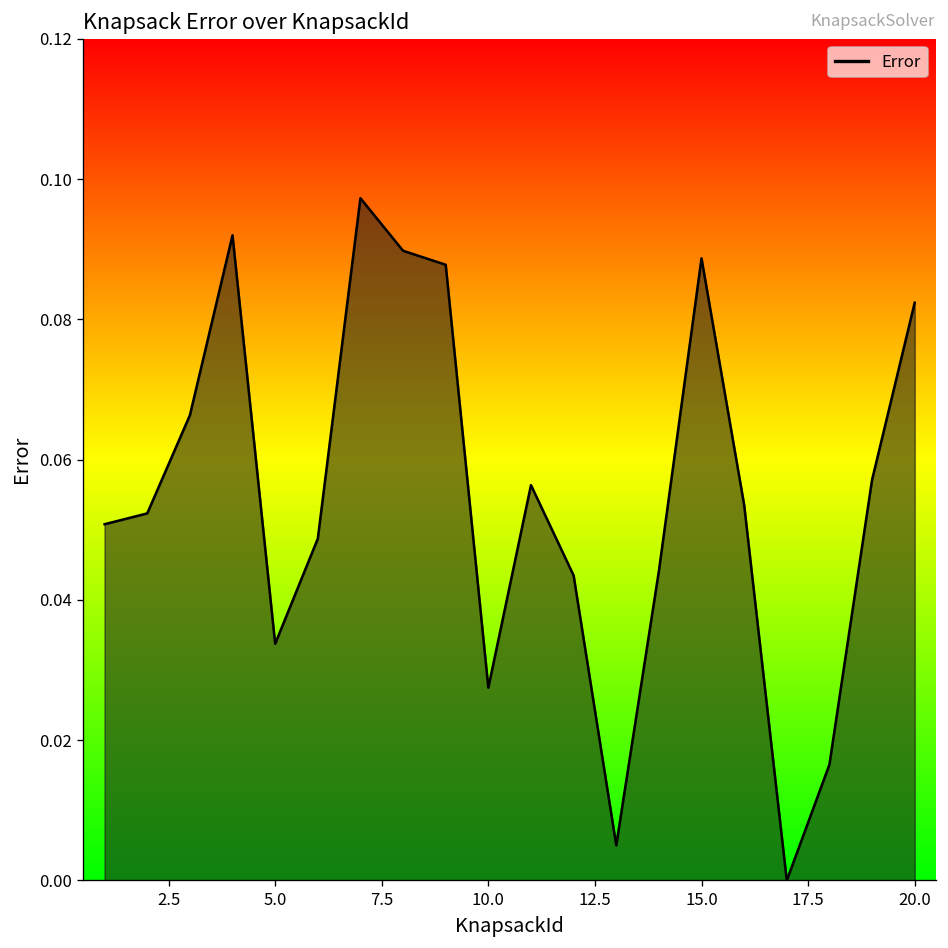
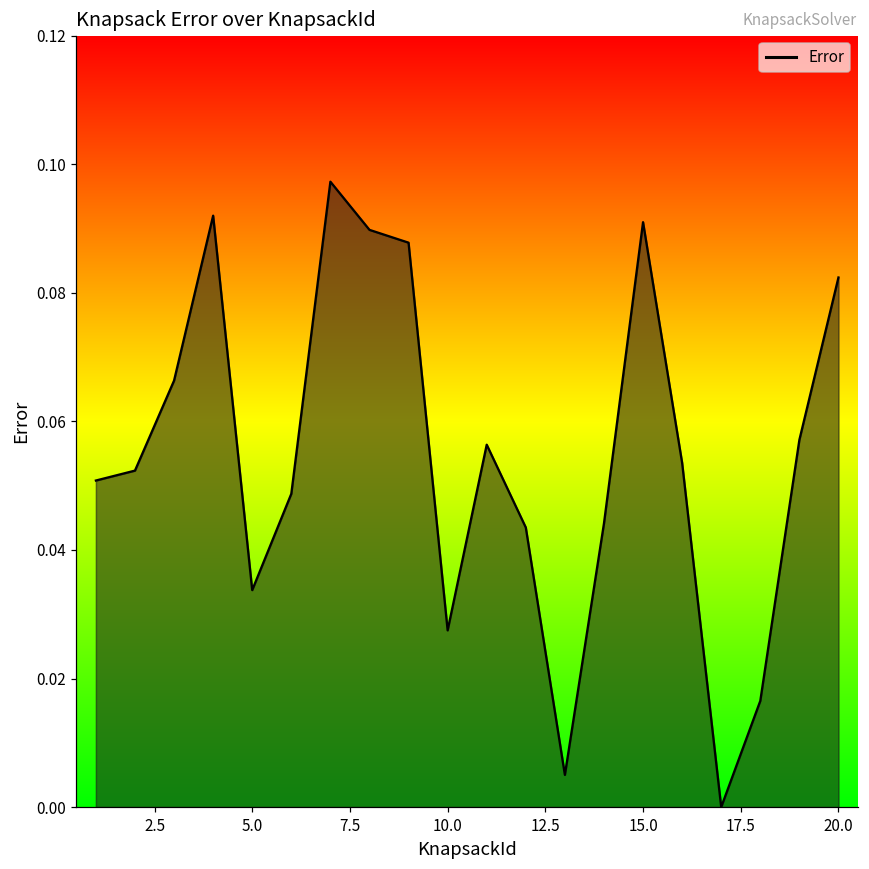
15.0: 0.089 -> 0.091
